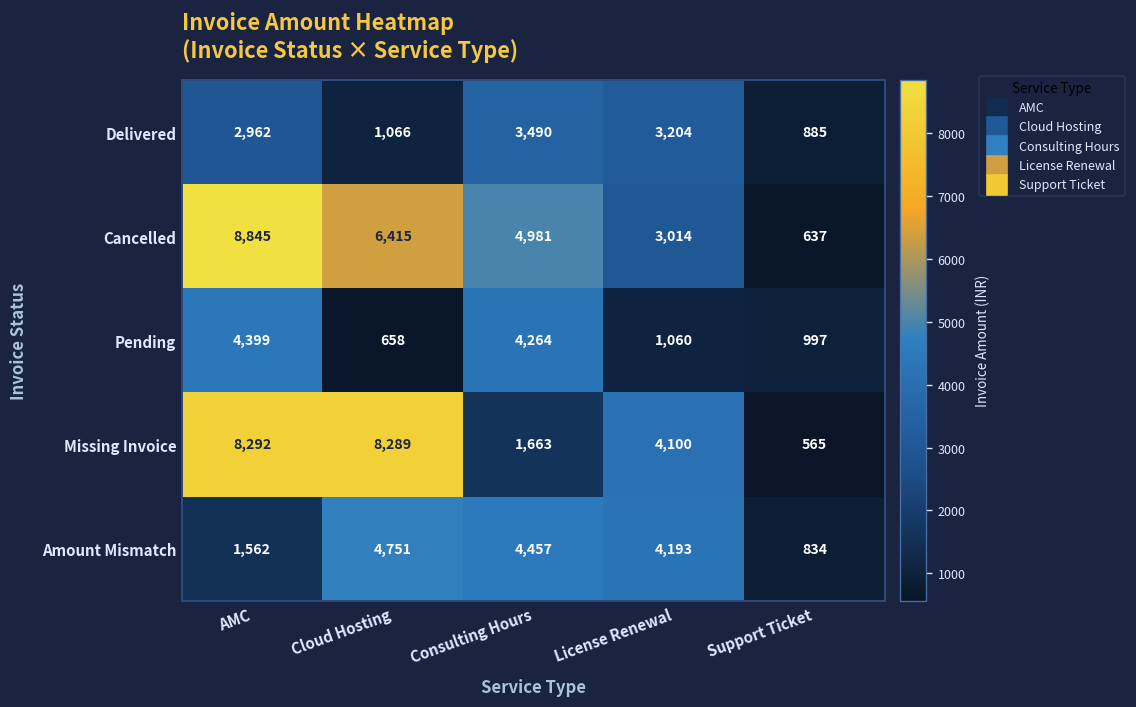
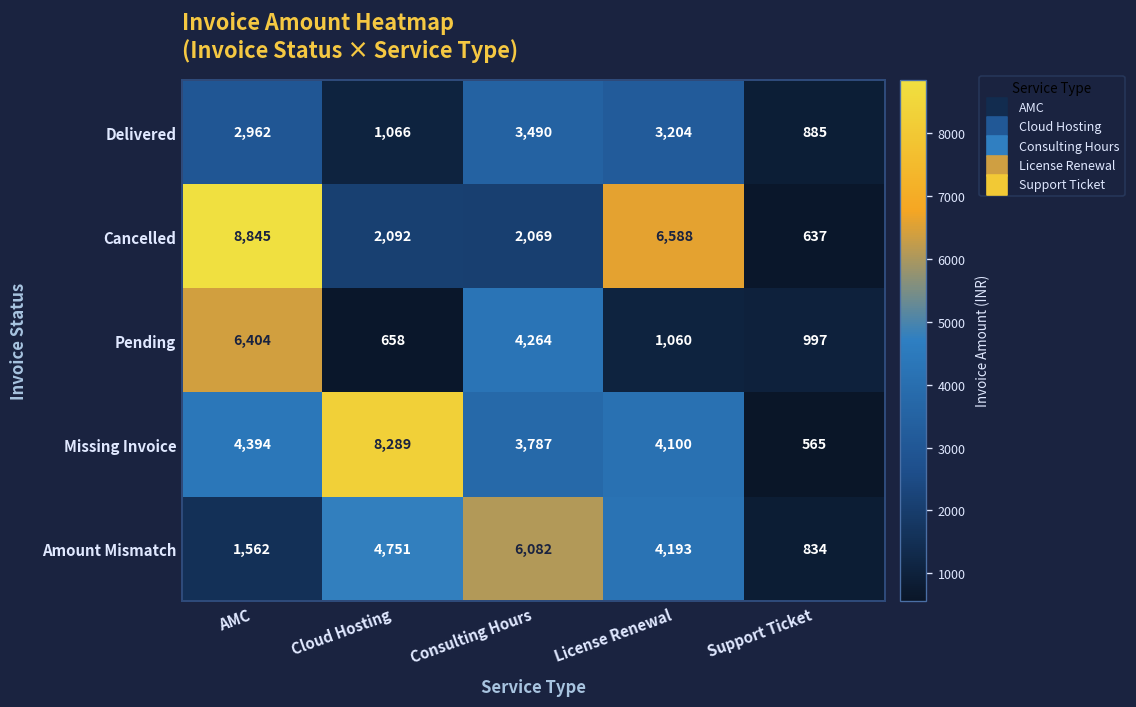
Cancelled, Cloud Hosting: 6,415 -> 2,092
Cancelled, Consulting Hours: 4,981 -> 2,069
Cancelled, License Renewal: 3,014 -> 6,588
Pending, AMC: 4,399 -> 6,404
Missing Invoice, AMC: 8,292 -> 4,394
Missing Invoice, Consulting Hours: 1,663 -> 3,787
Amount Mismatch, Consulting Hours: 4,457 -> 6,082
